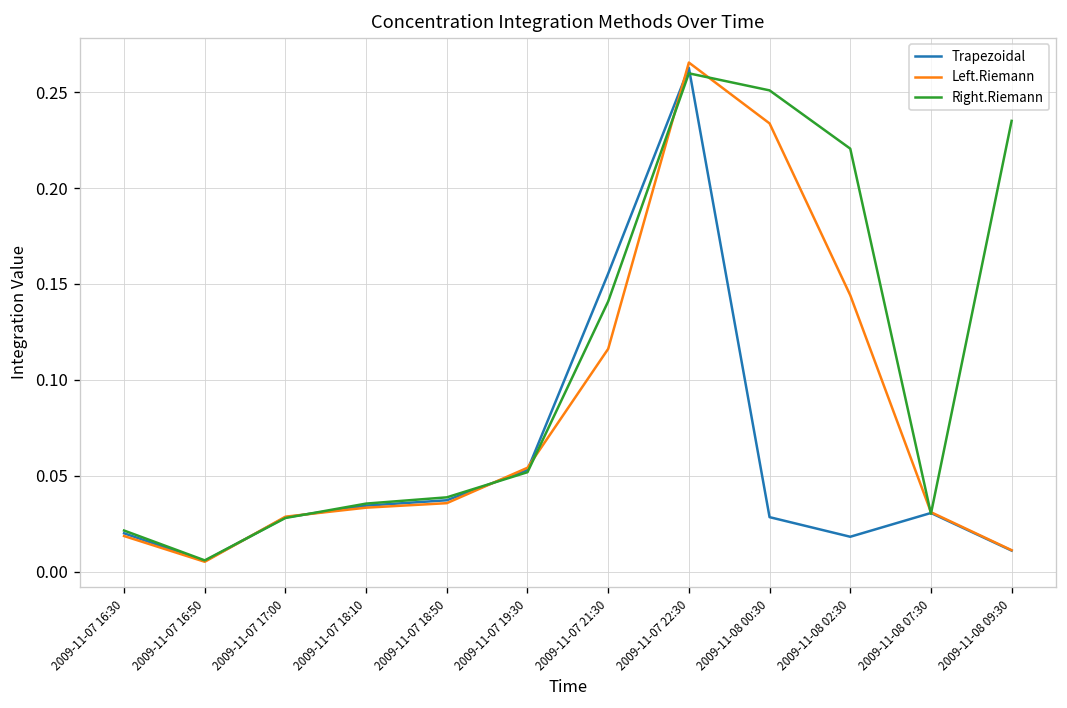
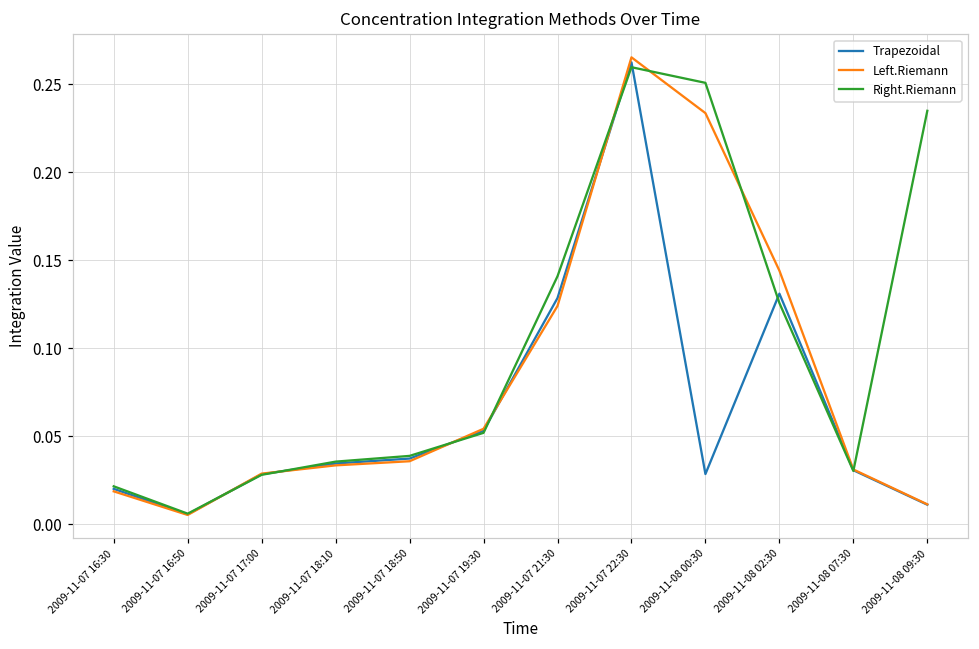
Trapezoidal, 2009-11-07 21:30: 0.155 -> 0.129
Left.Riemann, 2009-11-07 21:30: 0.116 -> 0.124
Trapezoidal, 2009-11-08 02:30: 0.018 -> 0.131
Right.Riemann, 2009-11-08 02:30: 0.221 -> 0.126
